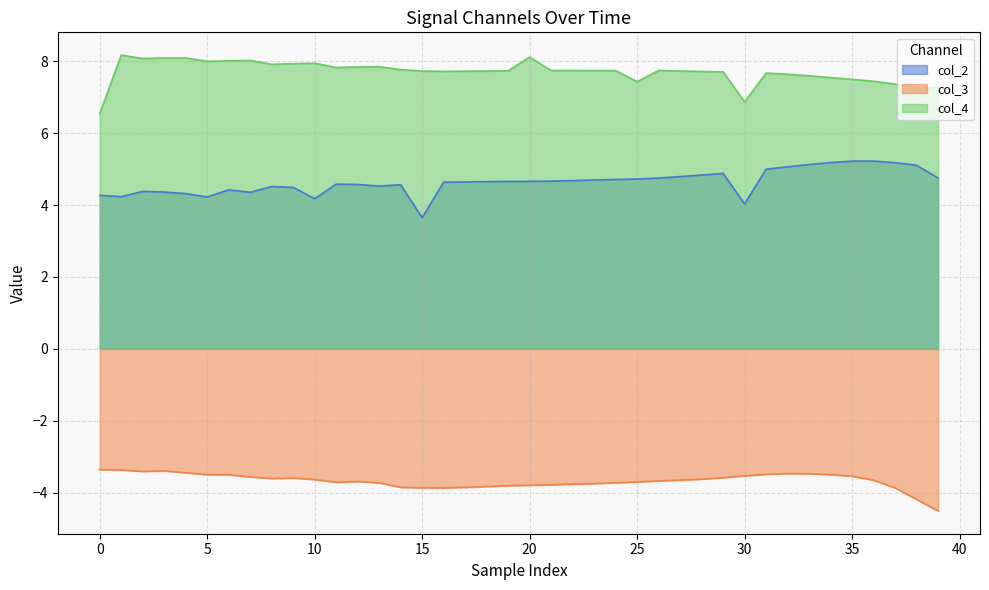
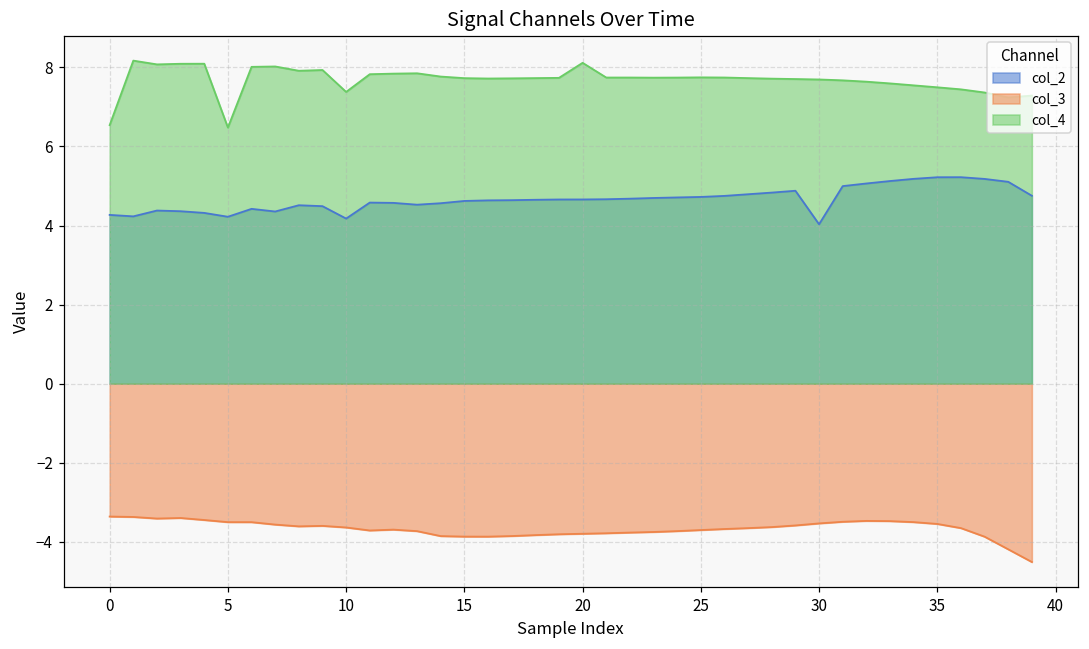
col_4, 5: 8.0 -> 6.5
col_4, 10: 7.9 -> 7.4
col_2, 15: 3.6 -> 4.6
col_4, 25: 7.4 -> 7.7
col_4, 30: 6.9 -> 7.7
